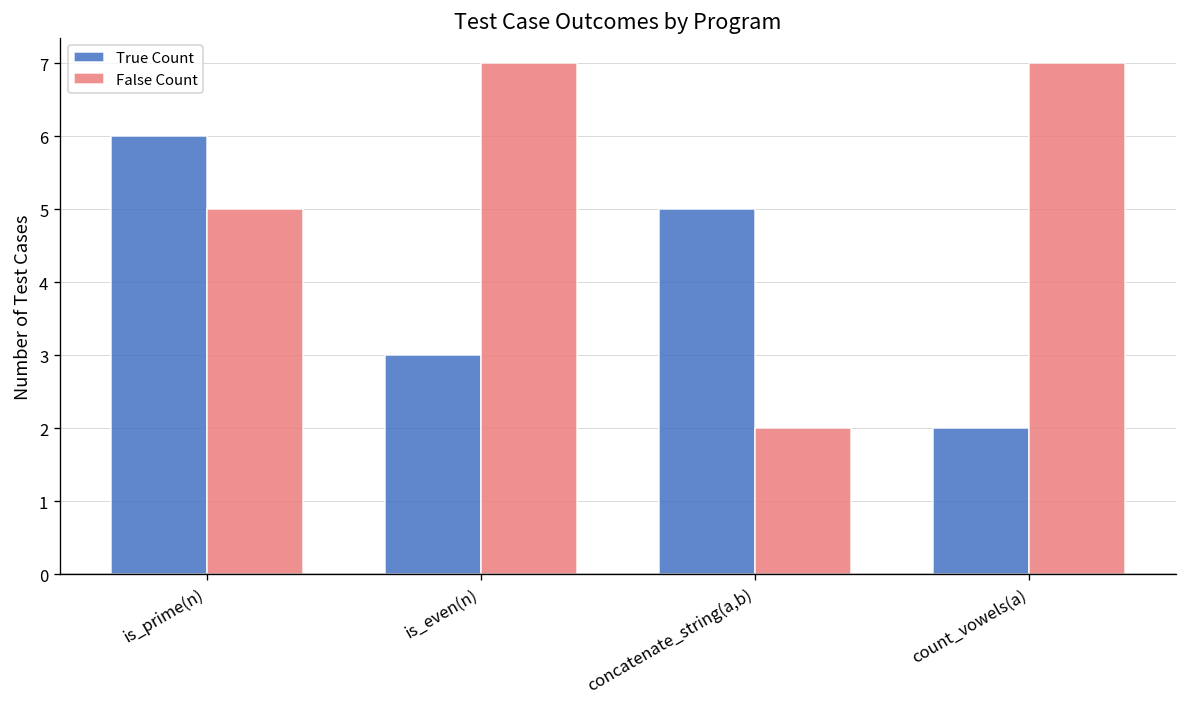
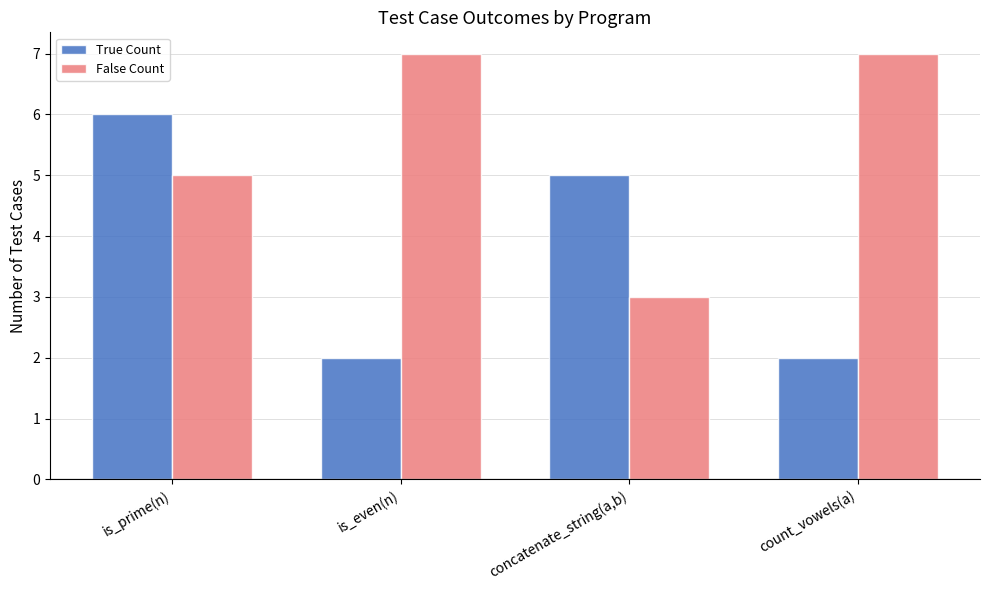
True Count, is_even(n): 3 -> 2
False Count, concatenate_string(a,b): 2 -> 3
